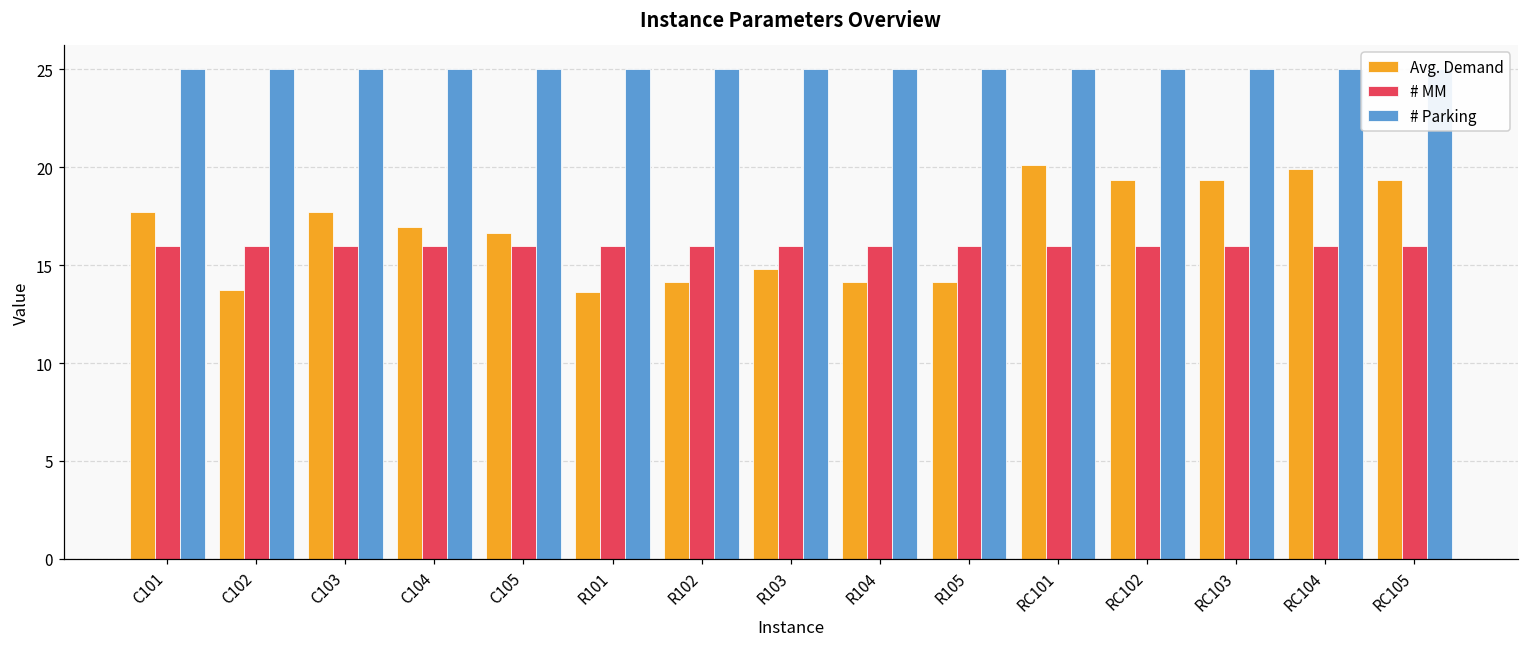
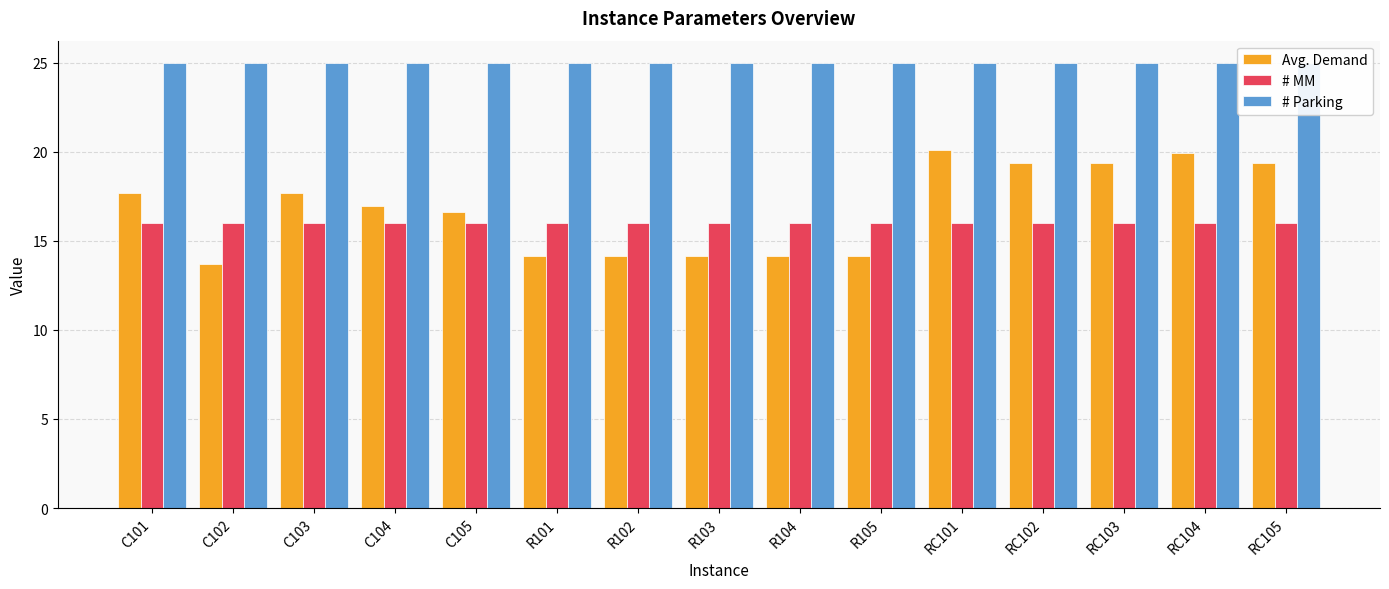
Avg. Demand, R101: 13.6 -> 14.1
Avg. Demand, R103: 14.8 -> 14.1
